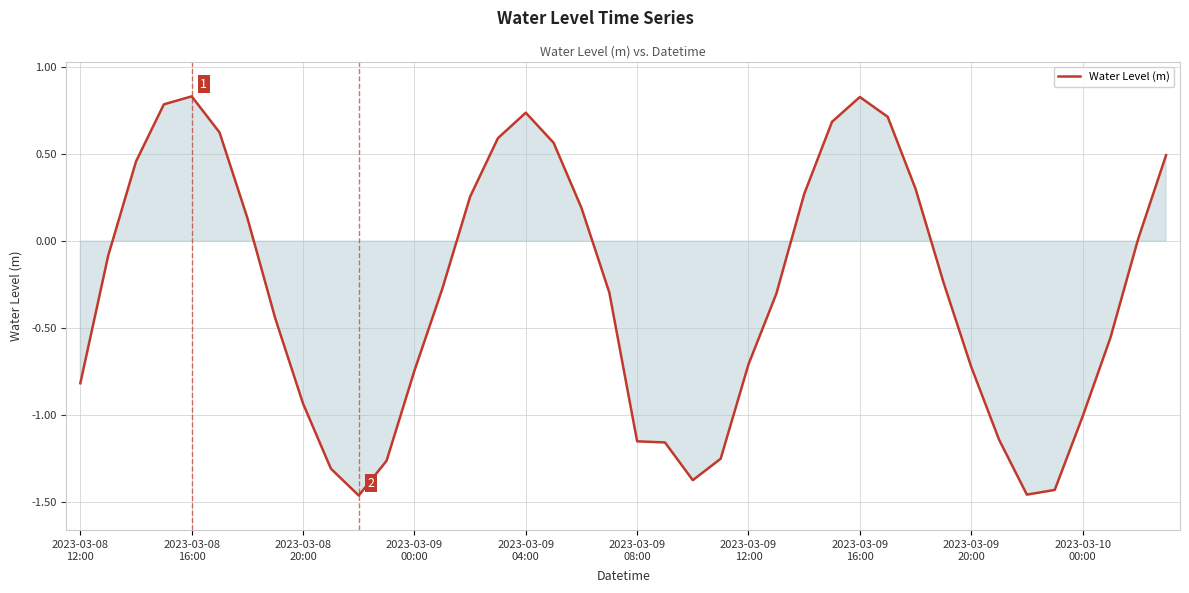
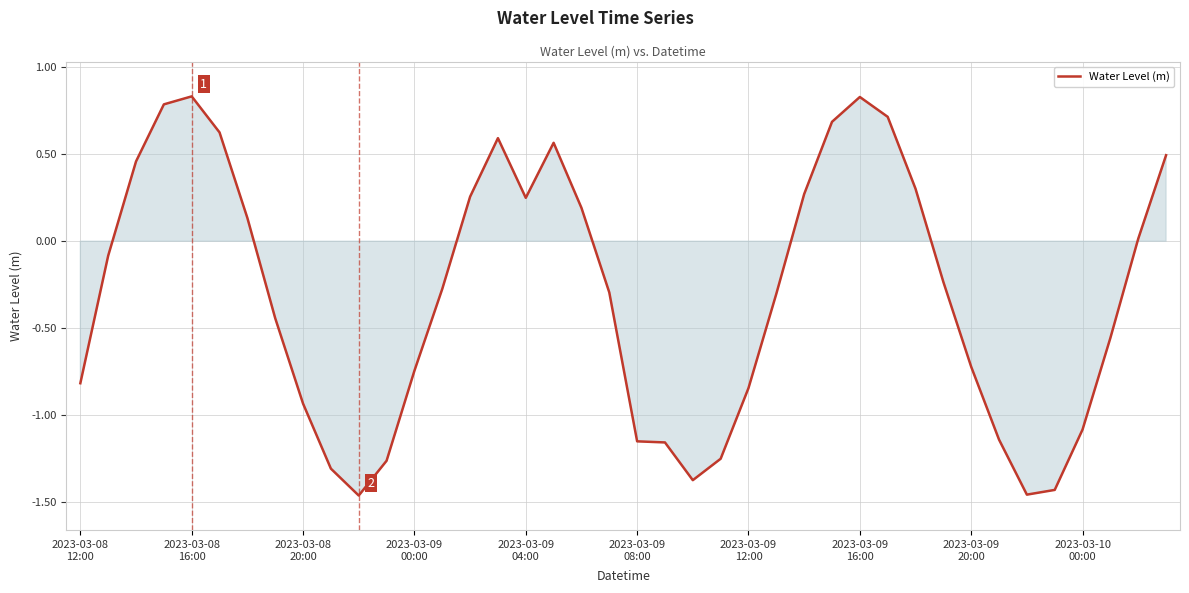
2023-03-09 04:00: 0.74 -> 0.25
2023-03-09 12:00: -0.71 -> -0.84
2023-03-10 00:00: -1.01 -> -1.08
